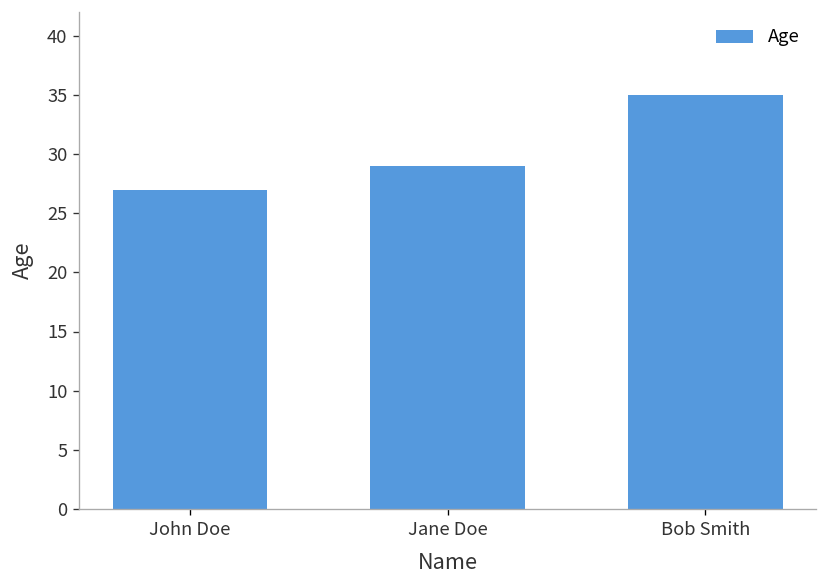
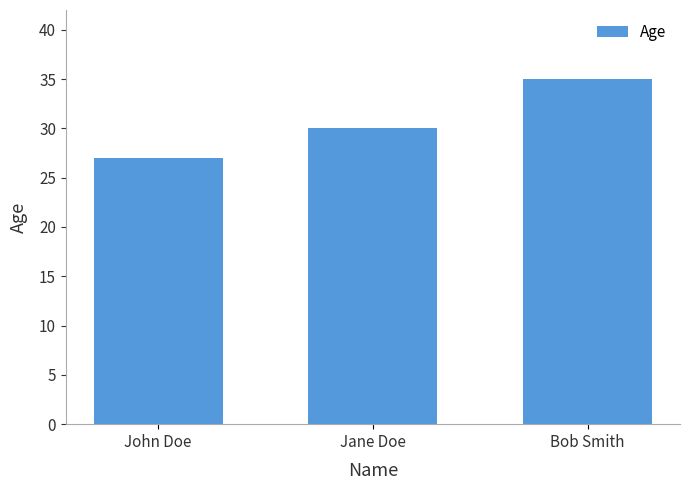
Jane Doe: 29 -> 30
